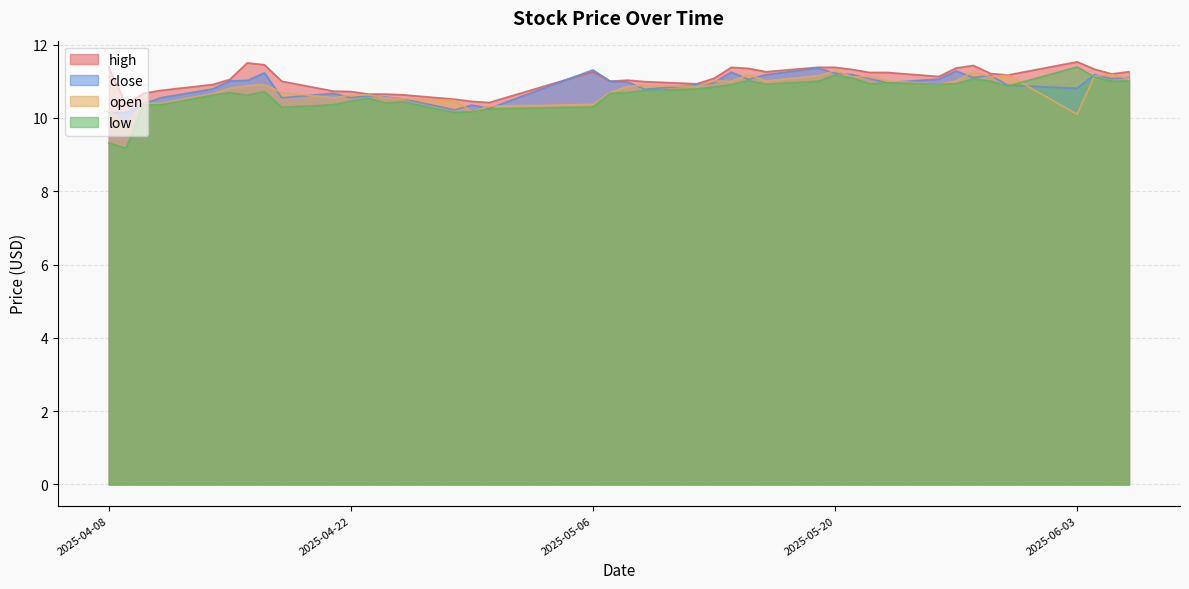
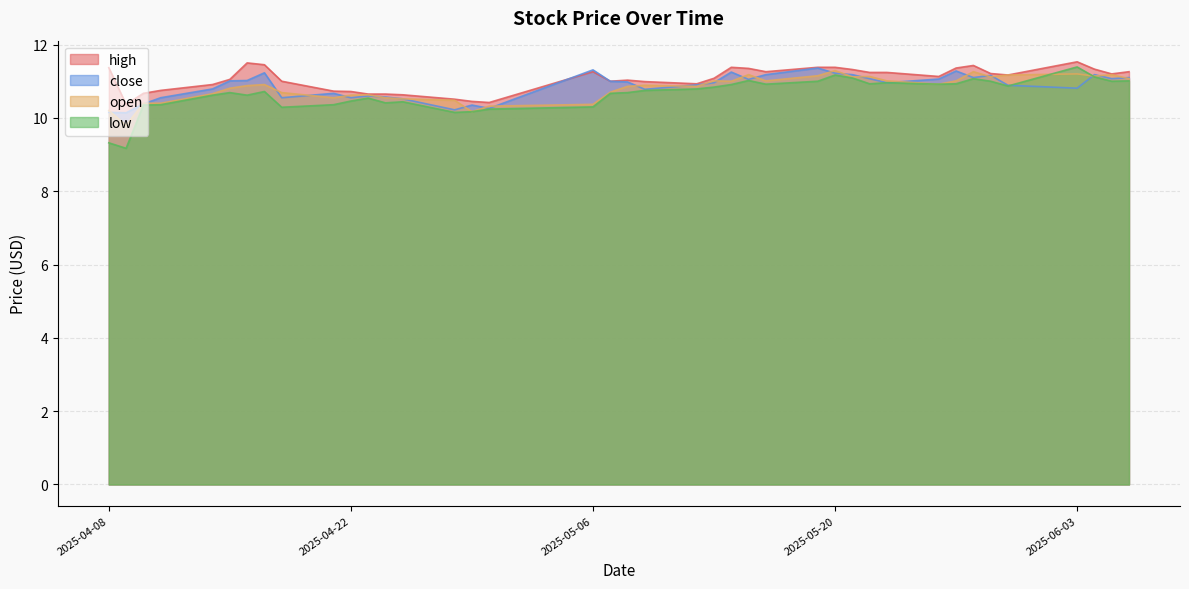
open, 2025-06-03: 10.1 -> 11.2
